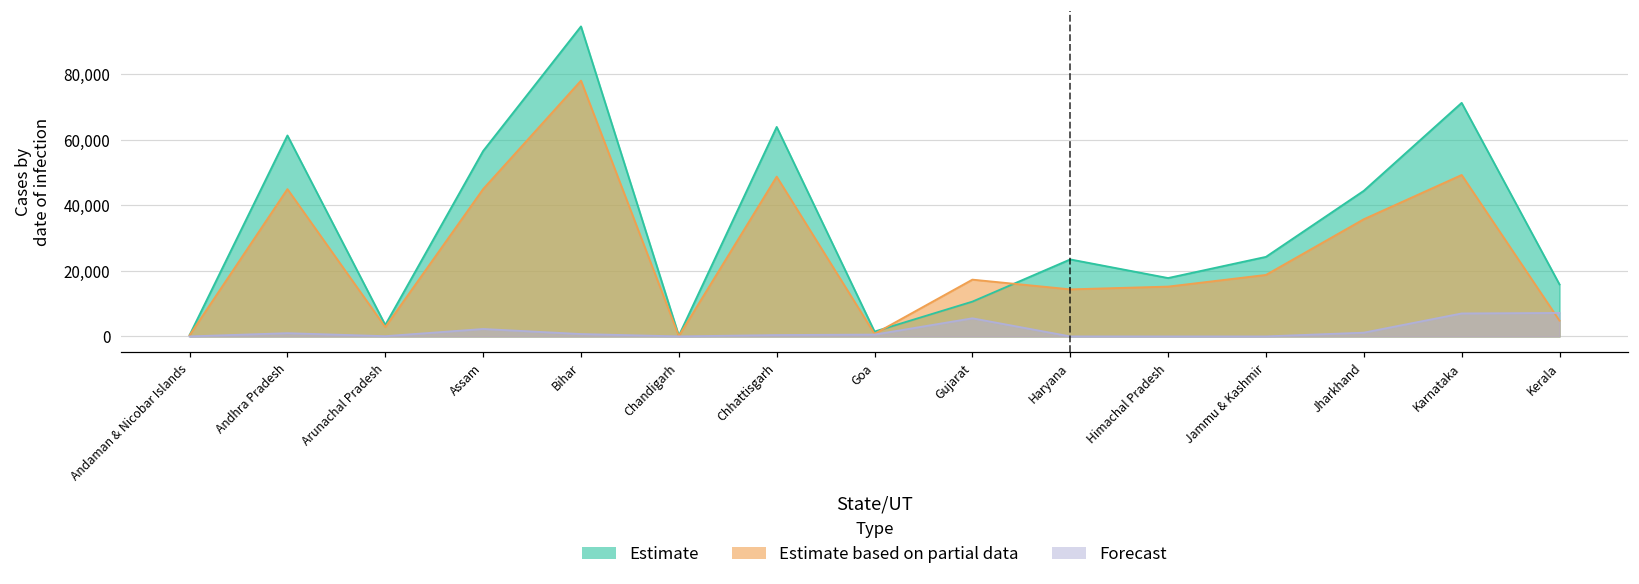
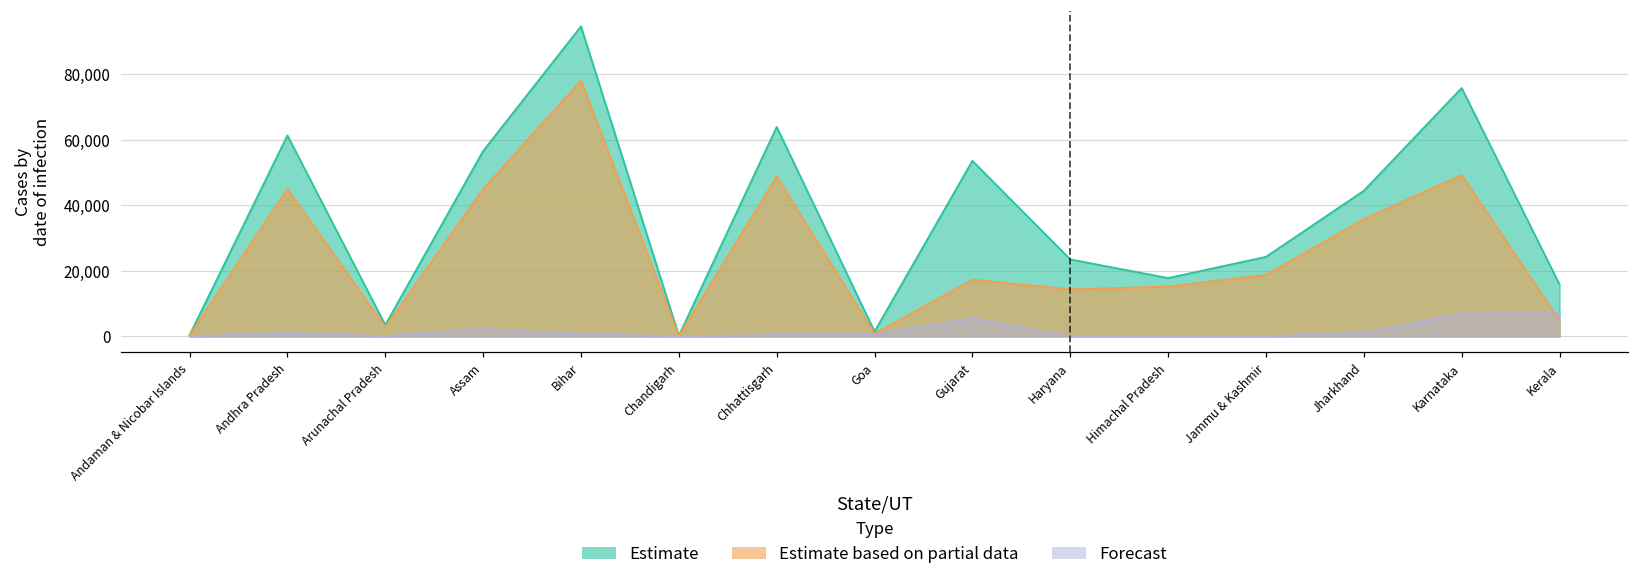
Estimate, Gujarat: 11,000 -> 54,000
Estimate, Karnataka: 71,000 -> 76,000
